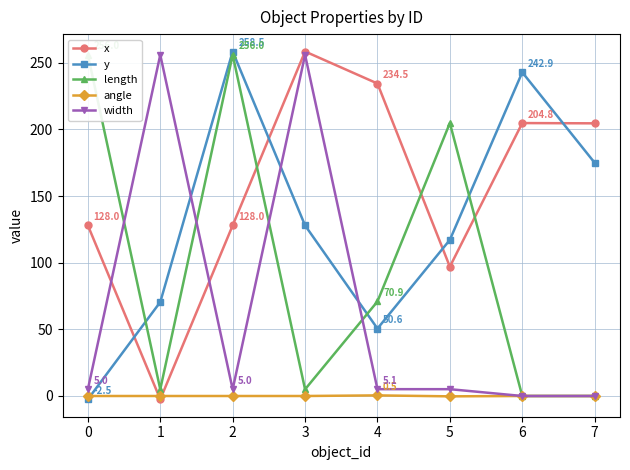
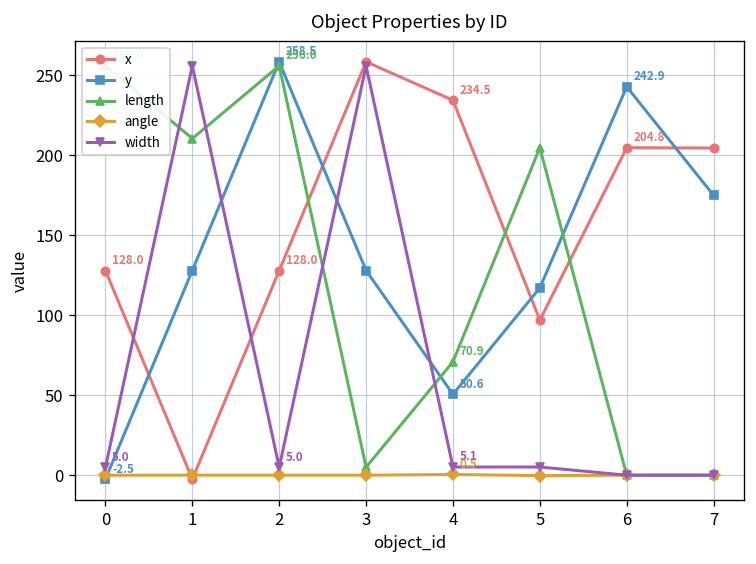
y, 1: 71 -> 128
length, 1: 5 -> 211
